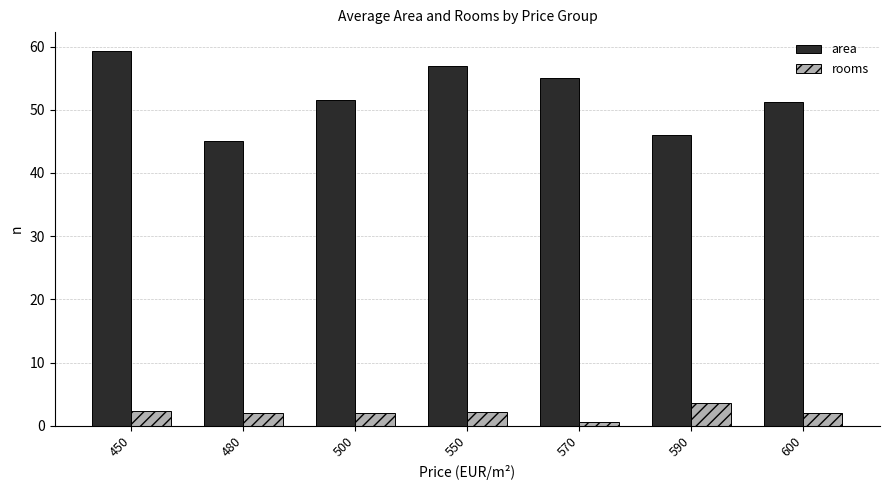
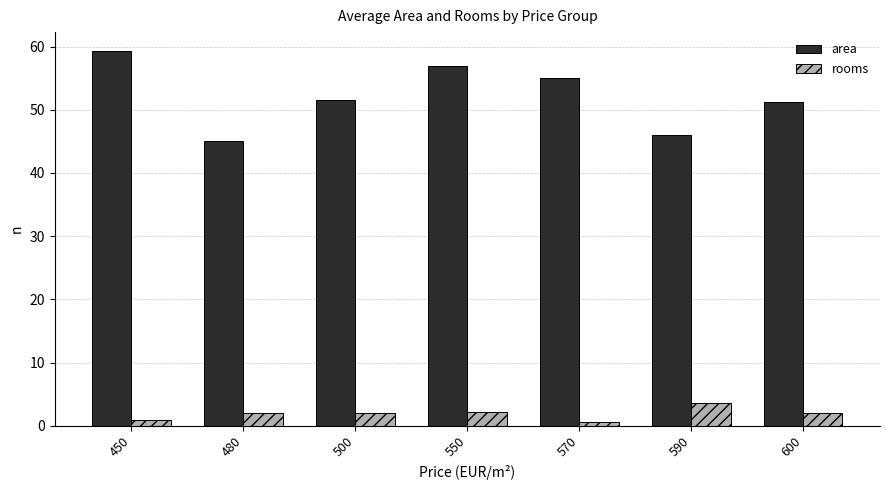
rooms, 450: 2 -> 1
